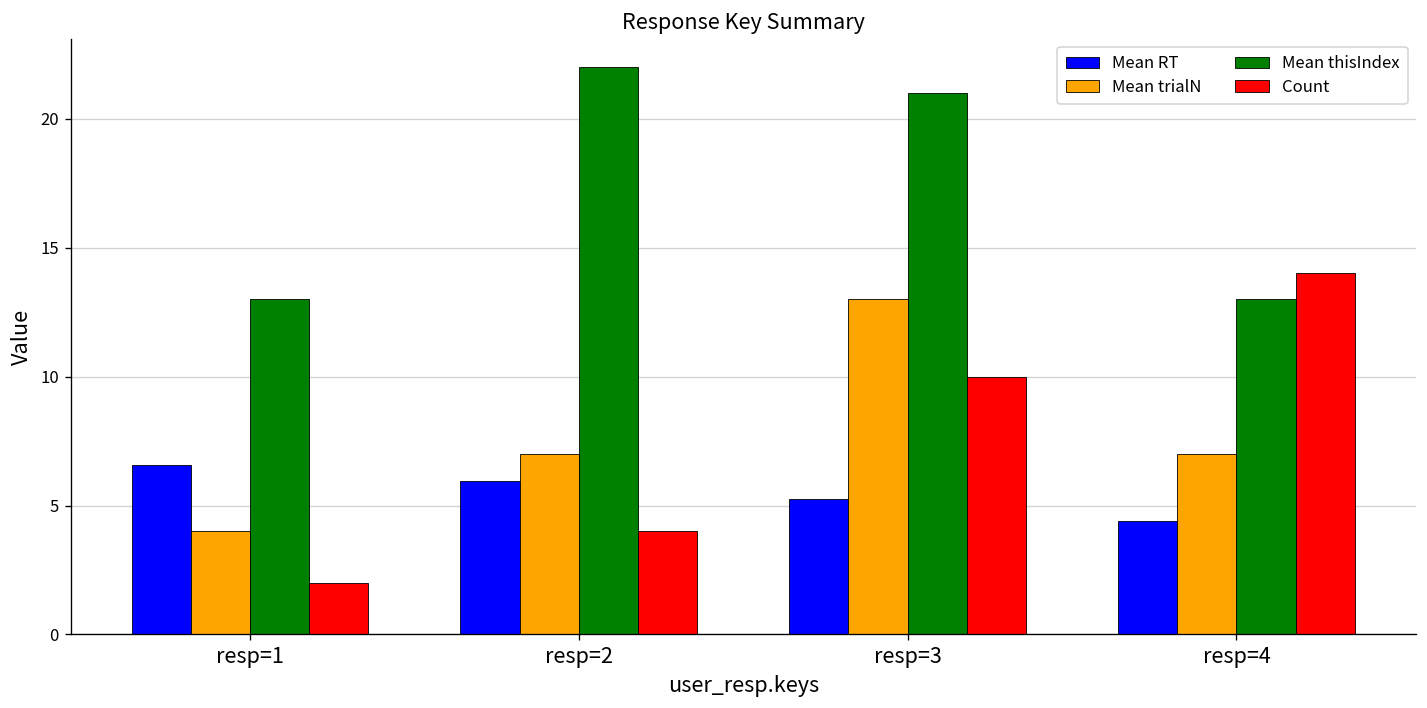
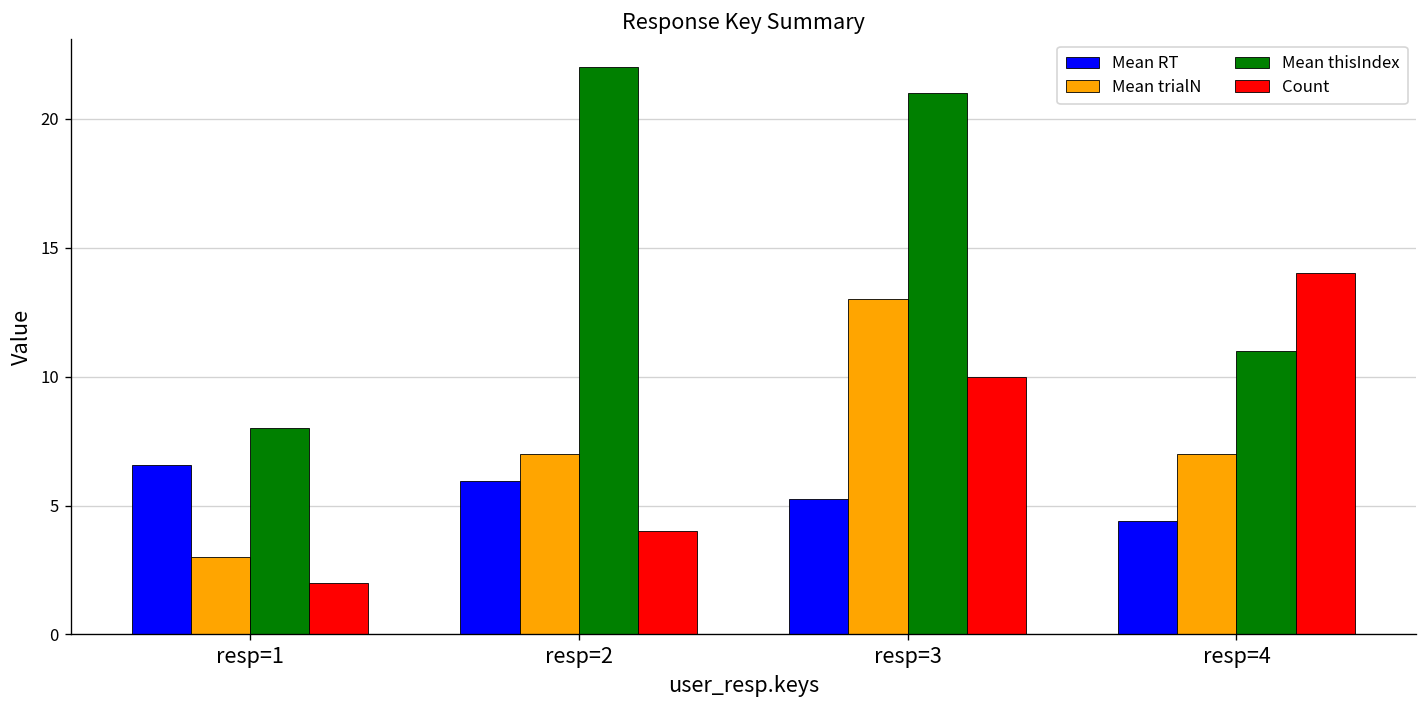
Mean trialN, resp=1: 4 -> 3
Mean thisIndex, resp=1: 13 -> 8
Mean thisIndex, resp=4: 13 -> 11
